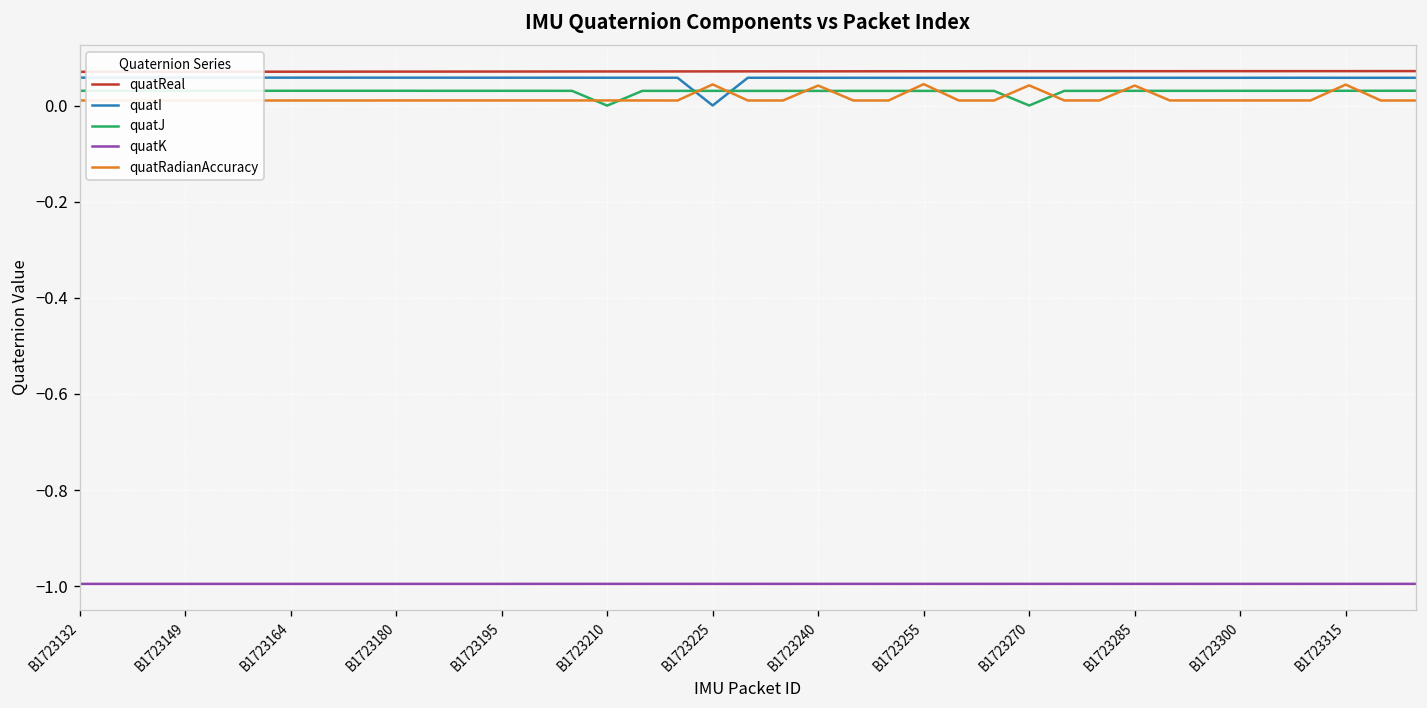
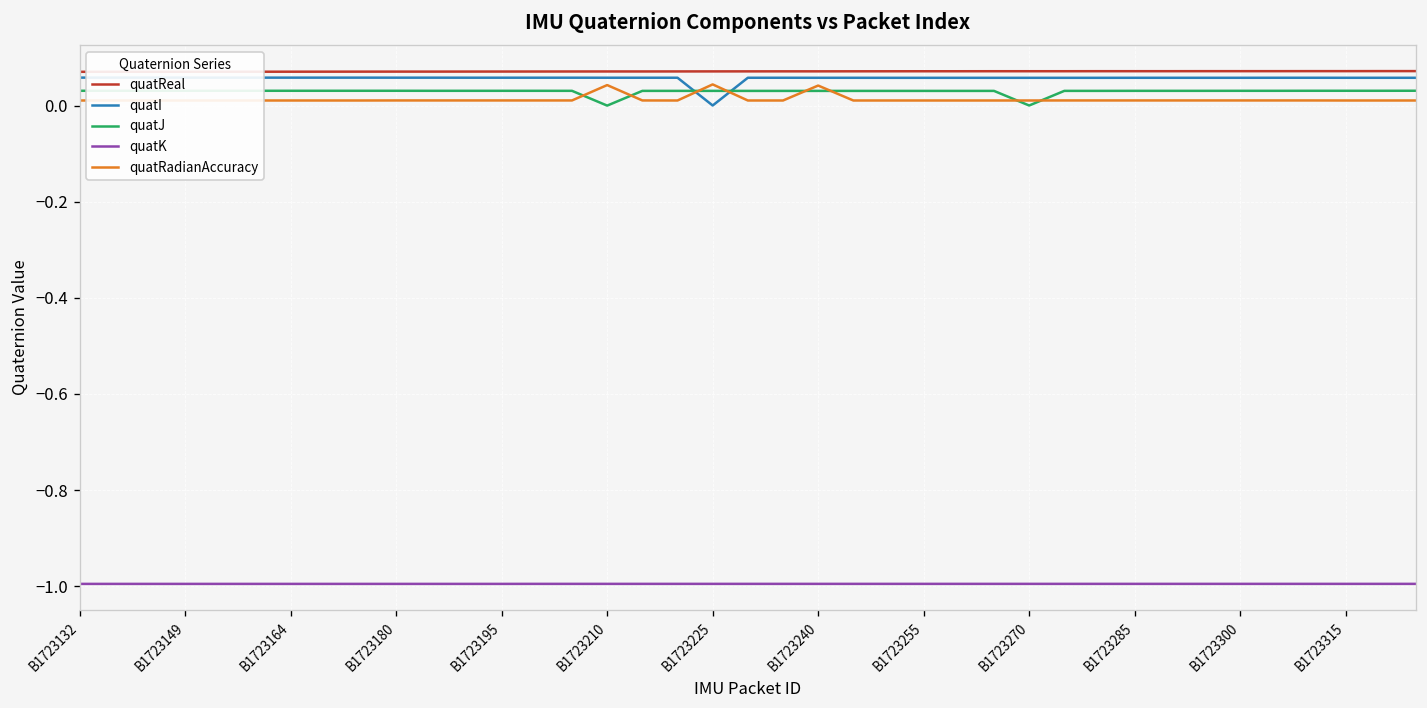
quatRadianAccuracy, B1723210: 0.01 -> 0.04
quatRadianAccuracy, B1723255: 0.05 -> 0.01
quatRadianAccuracy, B1723270: 0.04 -> 0.01
quatRadianAccuracy, B1723285: 0.04 -> 0.01
quatRadianAccuracy, B1723315: 0.04 -> 0.01
